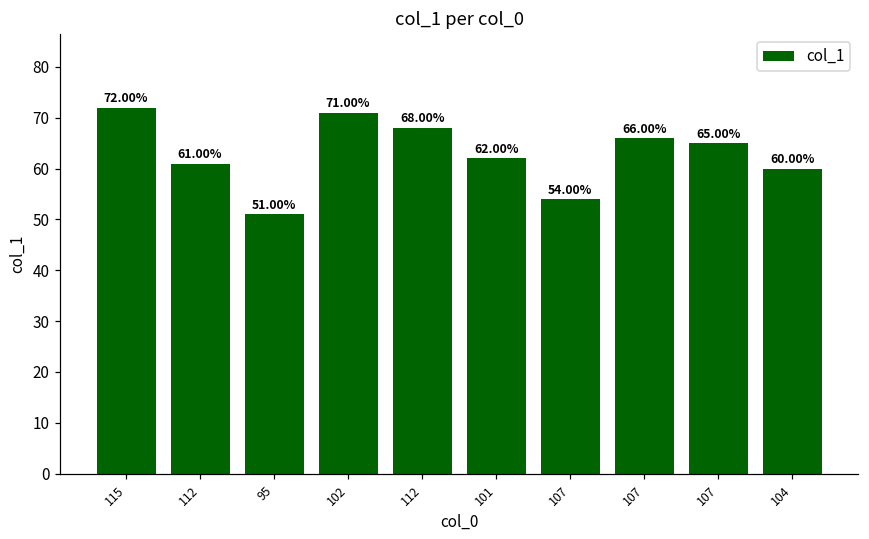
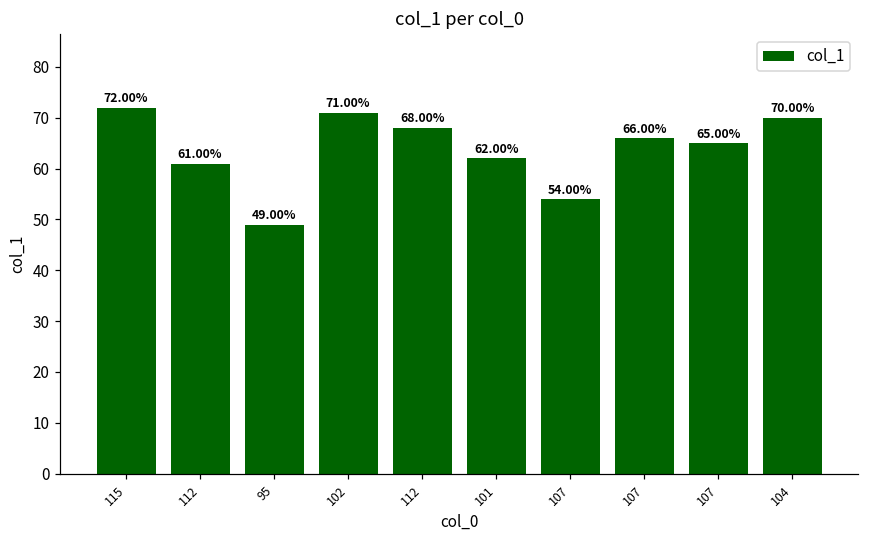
95: 51.00% -> 49.00%
104: 60.00% -> 70.00%
